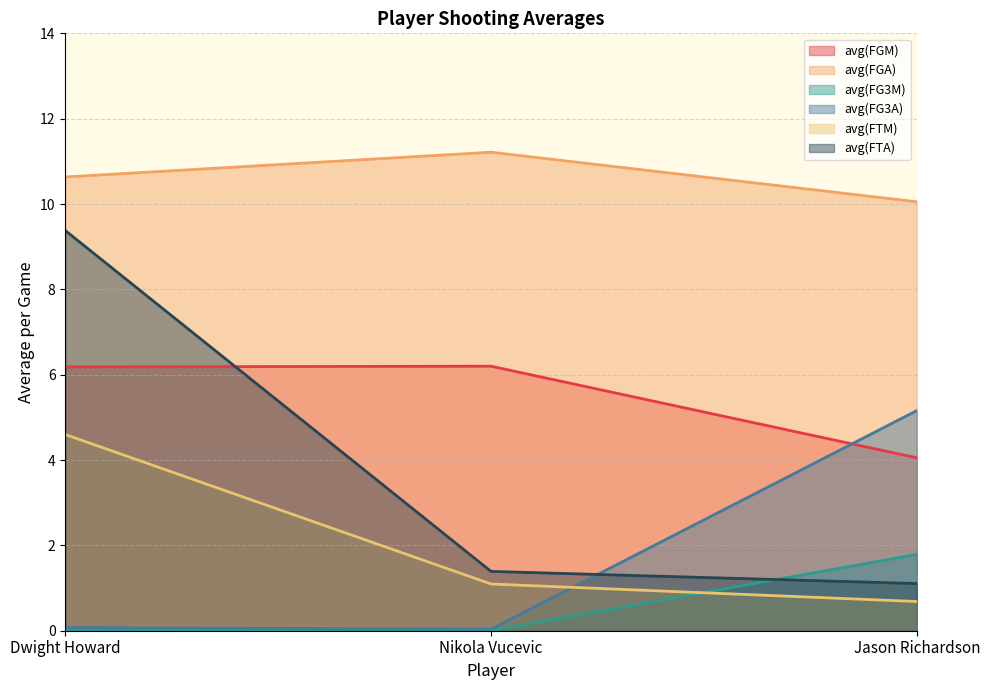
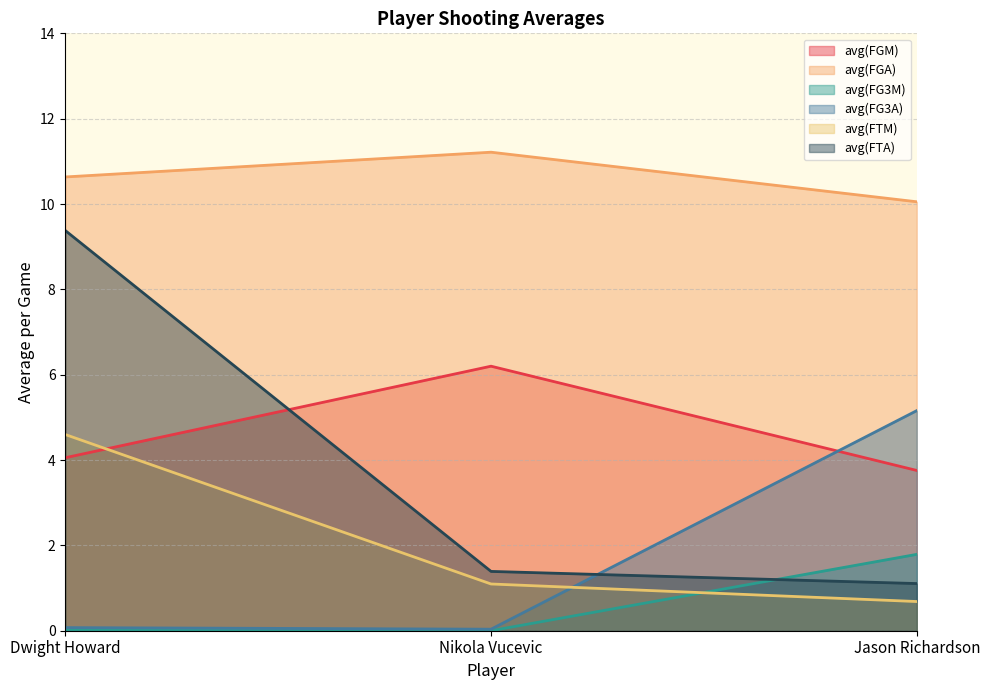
avg(FGM), Dwight Howard: 6.2 -> 4.1
avg(FGM), Jason Richardson: 4.1 -> 3.8
